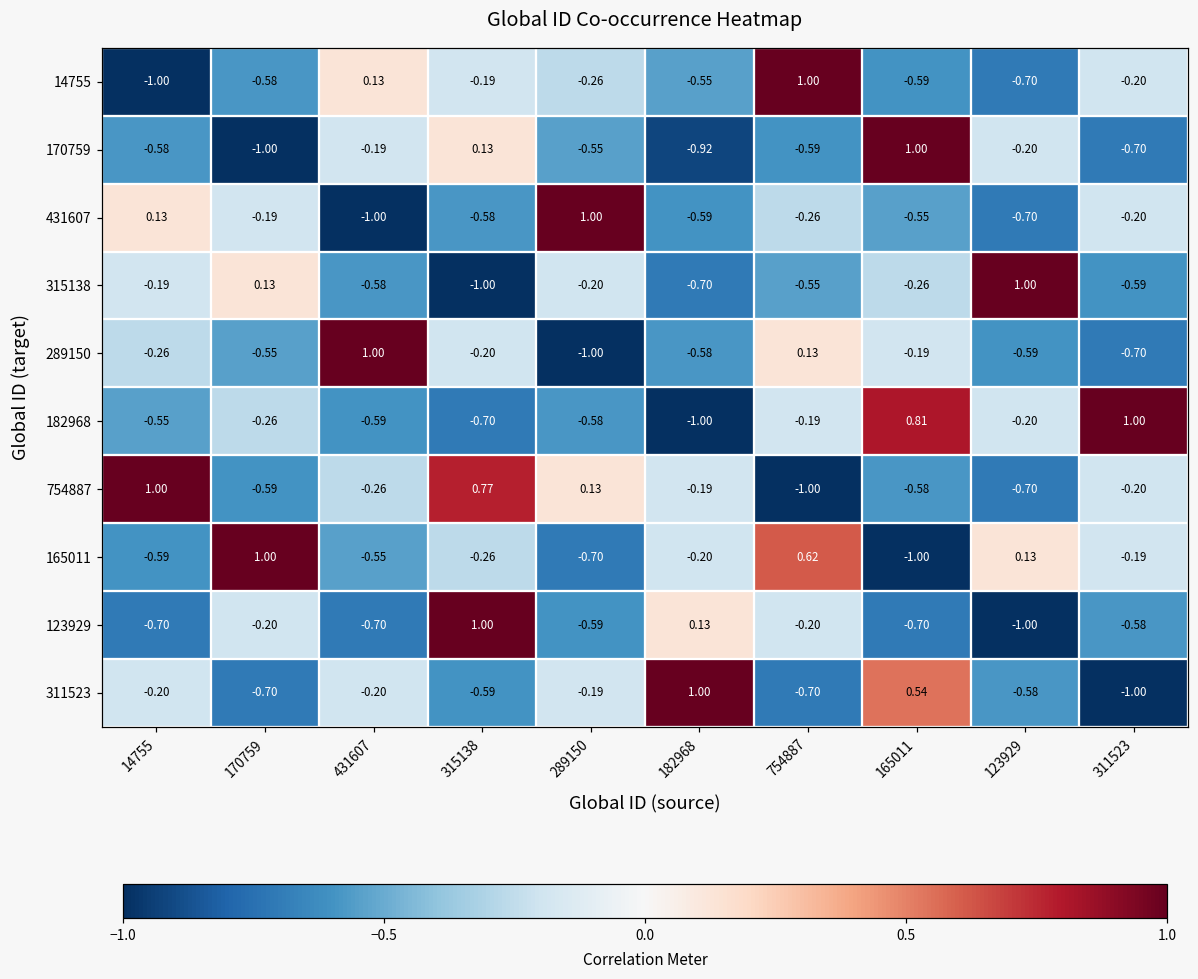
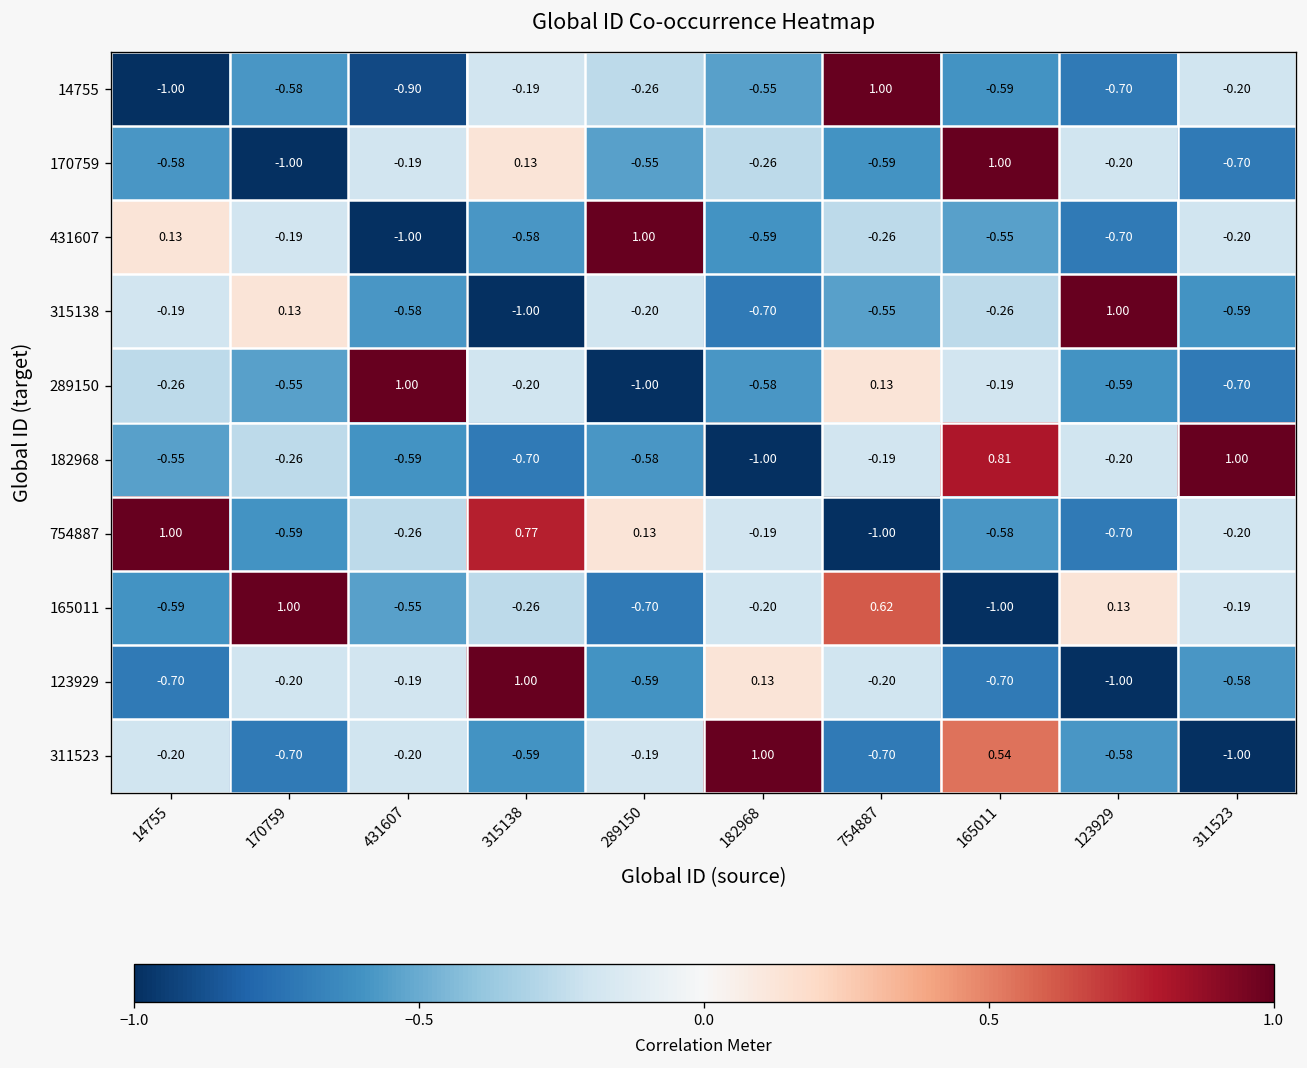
14755, 431607: 0.13 -> -0.90
170759, 182968: -0.92 -> -0.26
123929, 431607: -0.70 -> -0.19
